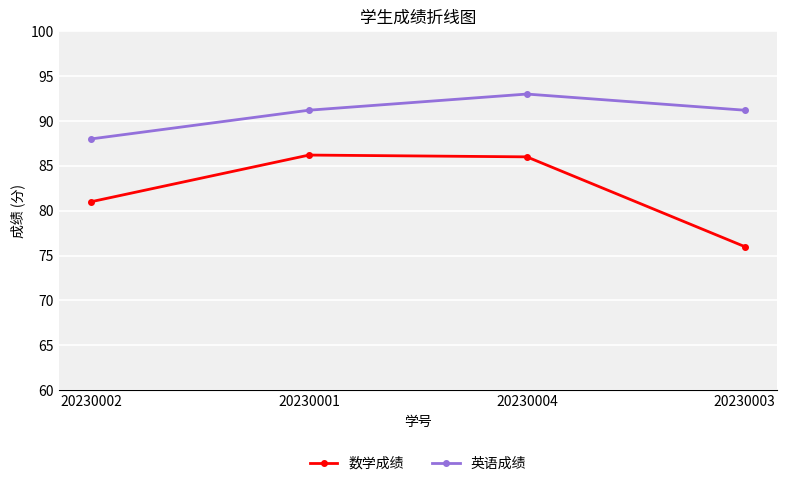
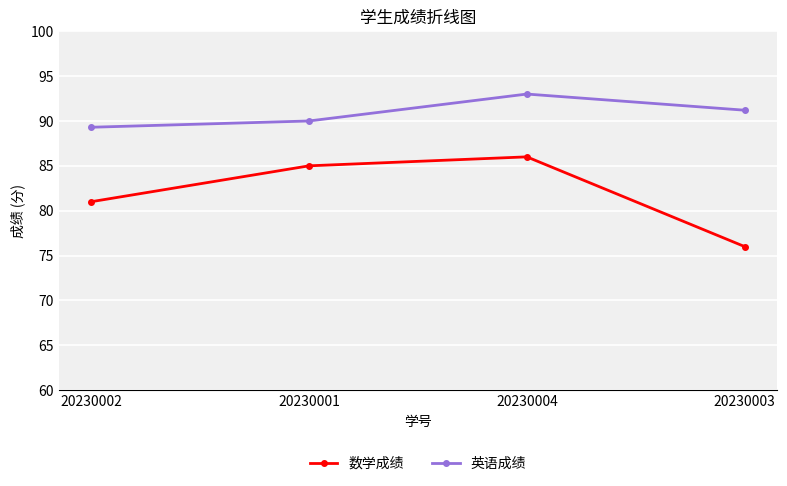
英语成绩, 20230002: 88 -> 89
数学成绩, 20230001: 86 -> 85
英语成绩, 20230001: 91 -> 90
